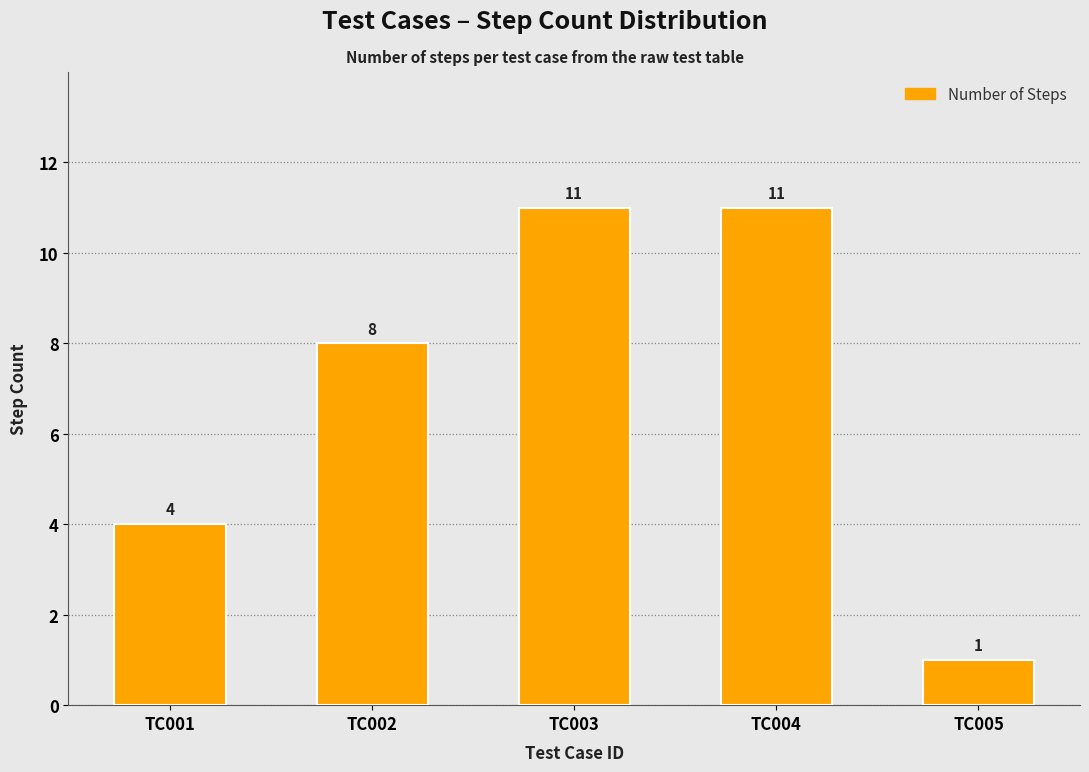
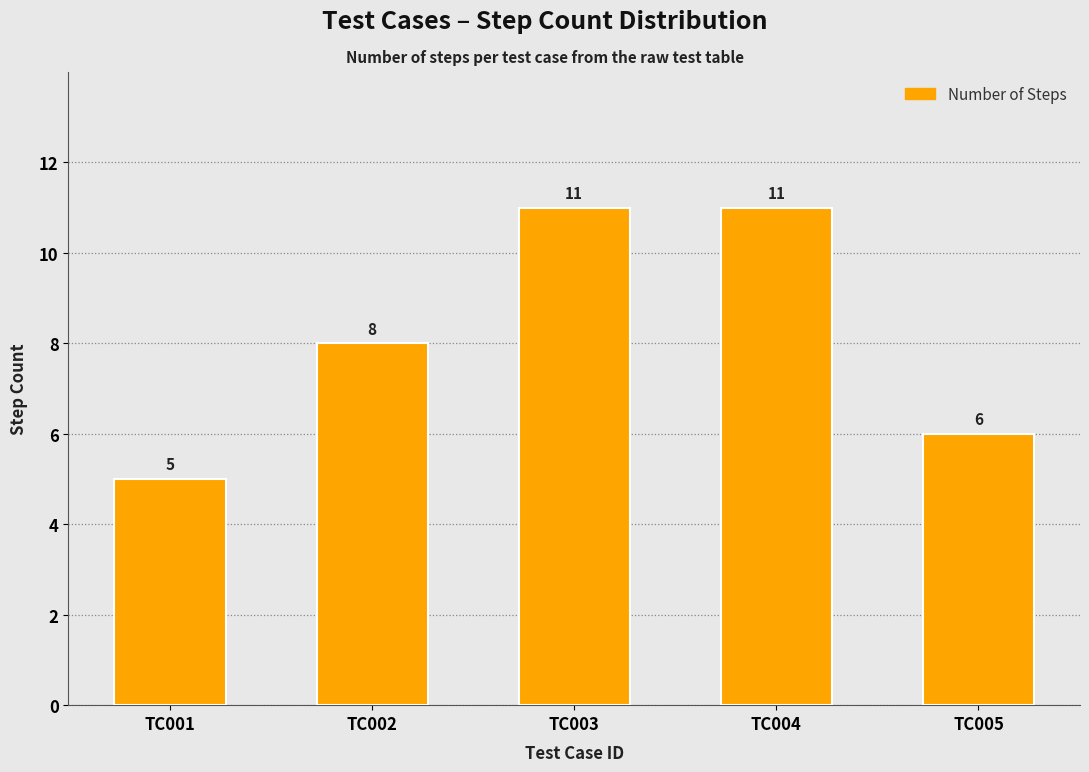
TC001: 4 -> 5
TC005: 1 -> 6
